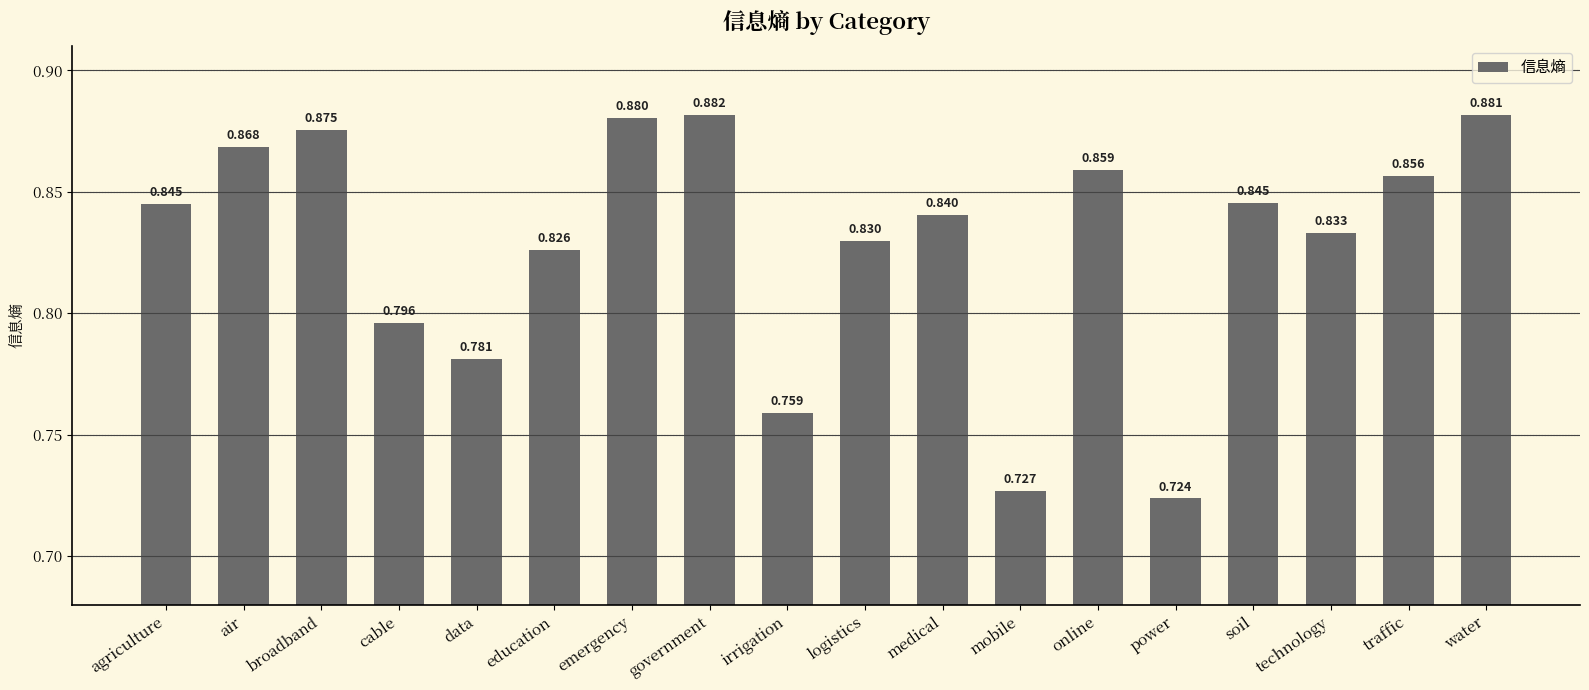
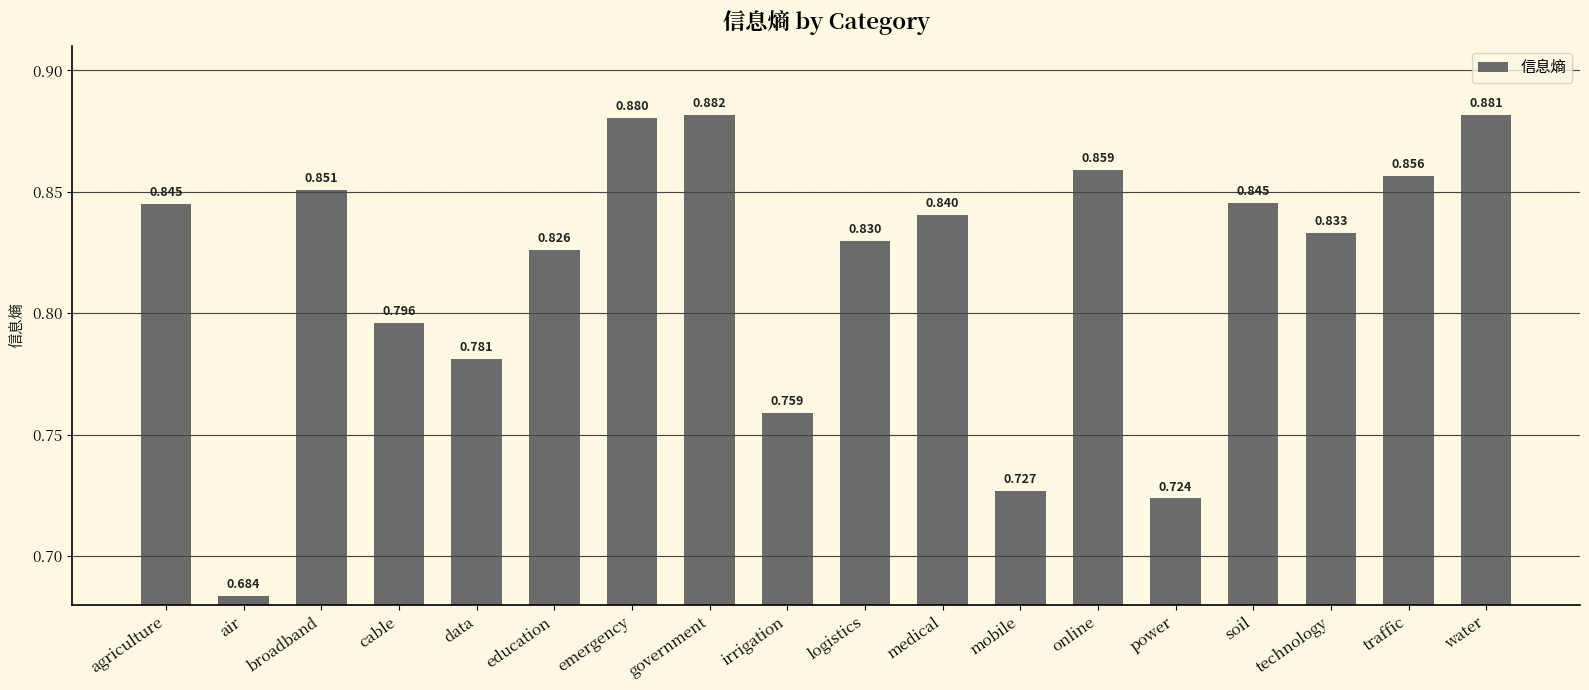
air: 0.868 -> 0.684
broadband: 0.875 -> 0.851
